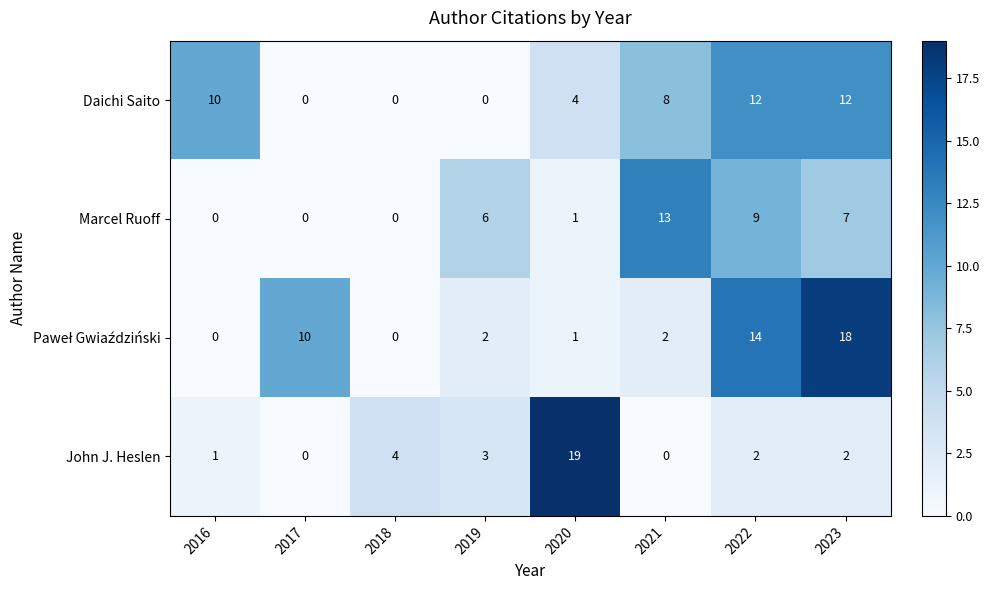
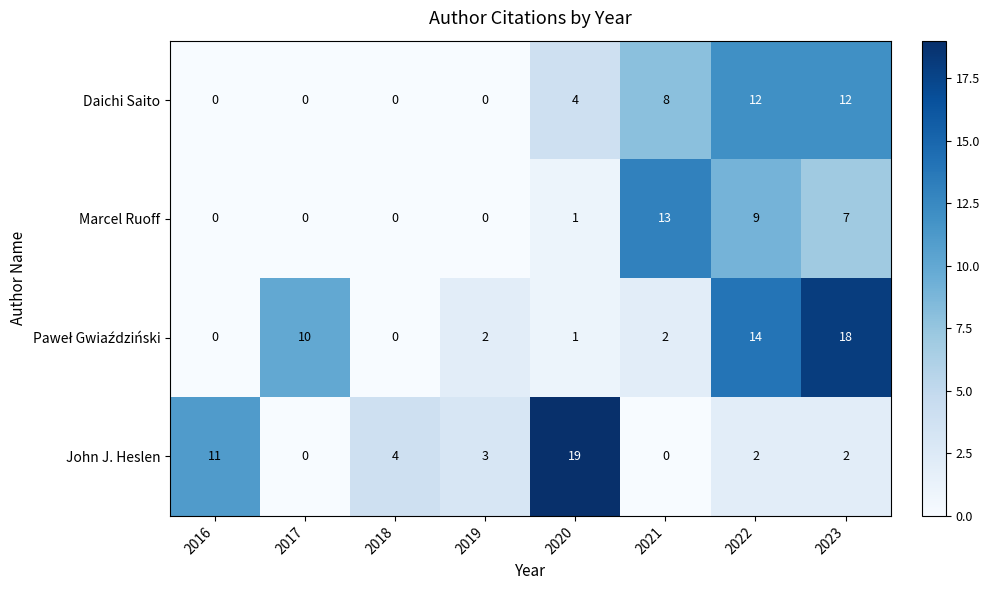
Daichi Saito, 2016: 10 -> 0
Marcel Ruoff, 2019: 6 -> 0
John J. Heslen, 2016: 1 -> 11
